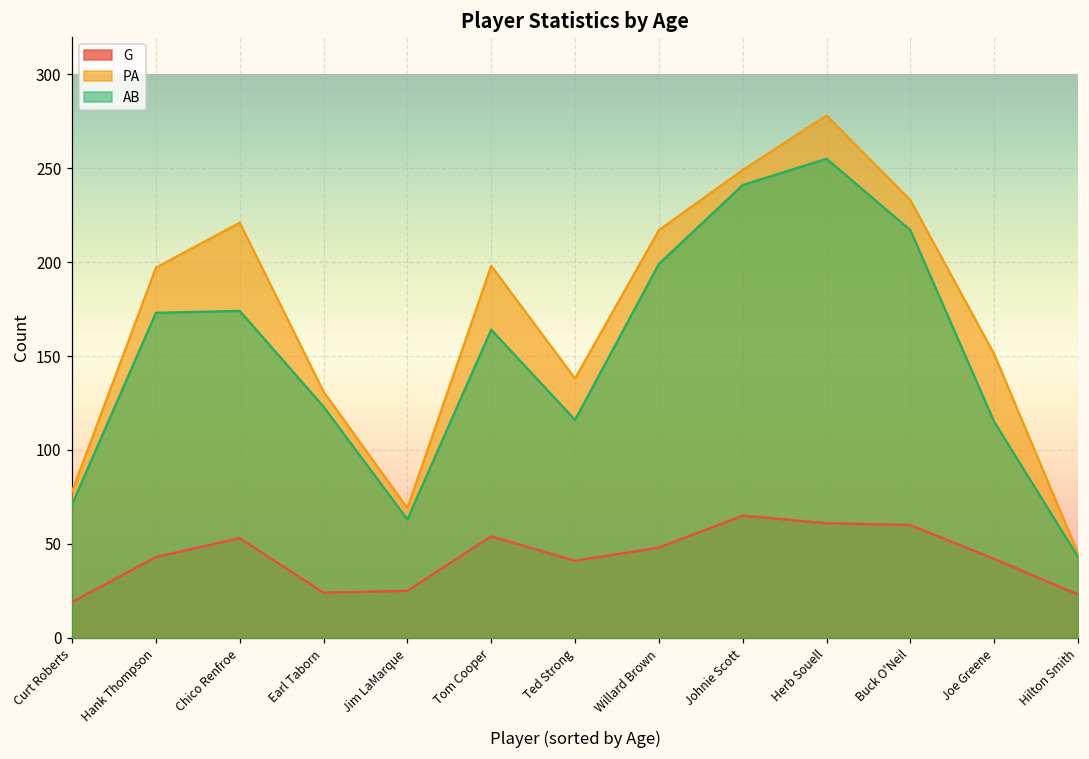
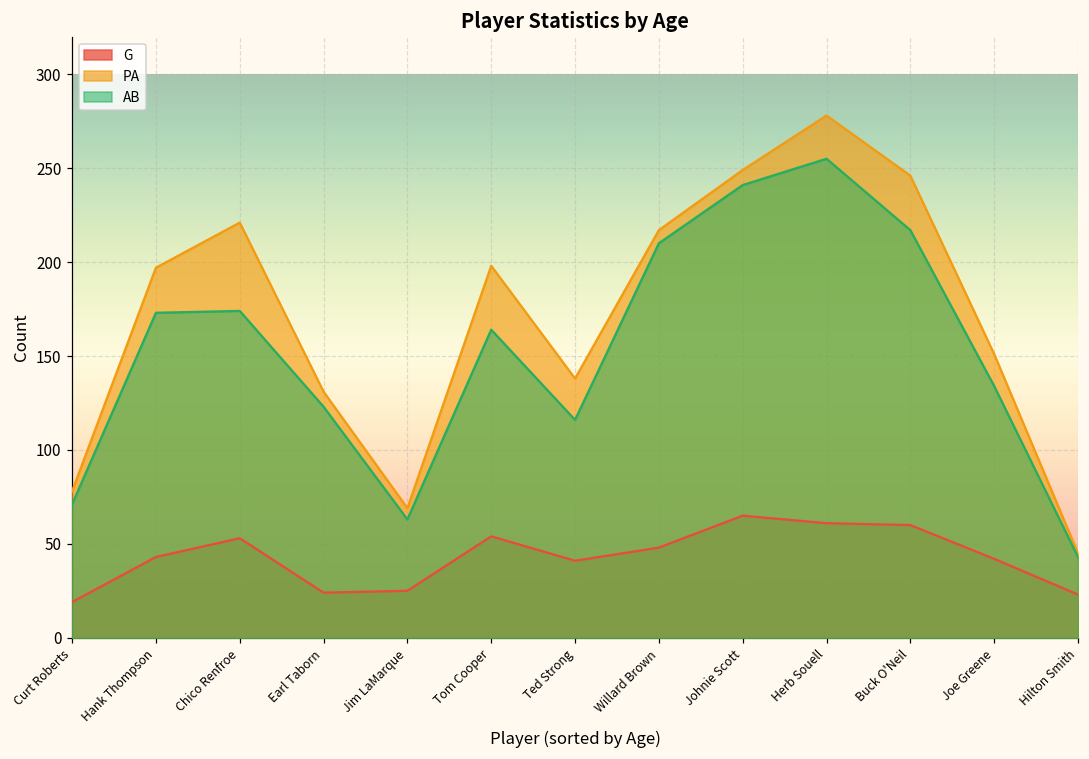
AB, Willard Brown: 199 -> 210
PA, Buck O'Neil: 233 -> 246
AB, Joe Greene: 115 -> 134
